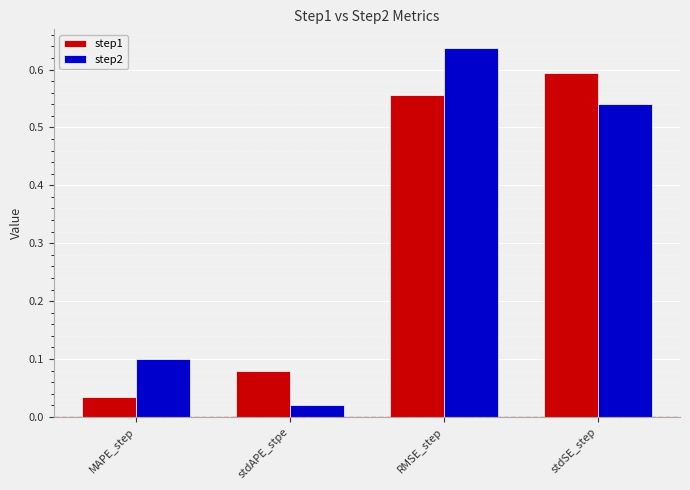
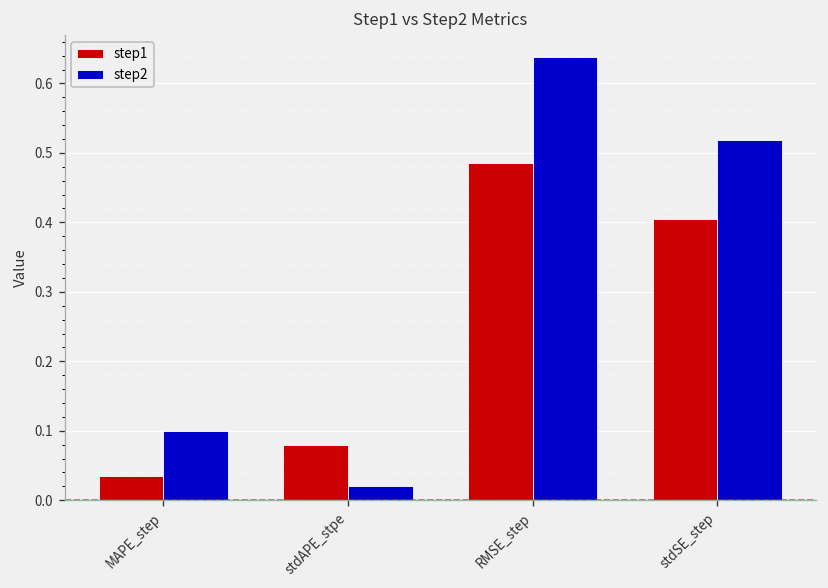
step1, RMSE_step: 0.56 -> 0.49
step1, stdSE_step: 0.59 -> 0.40
step2, stdSE_step: 0.54 -> 0.52
